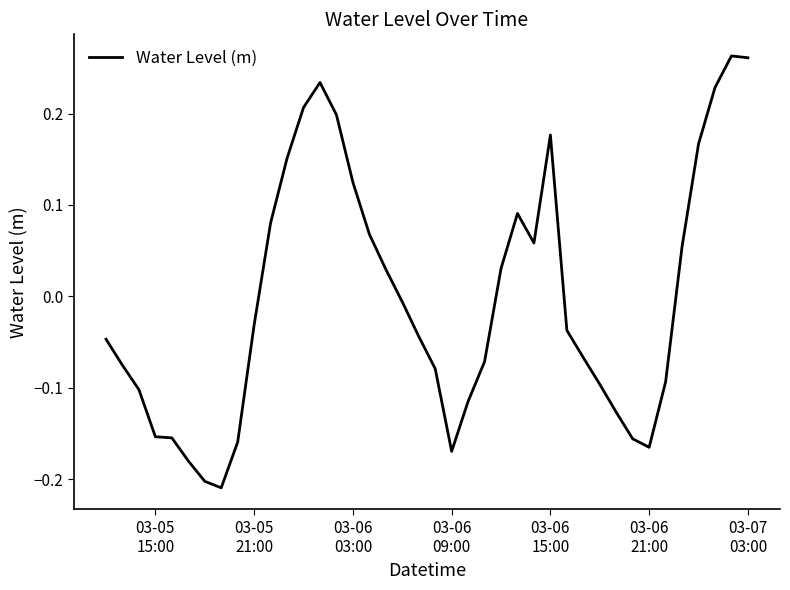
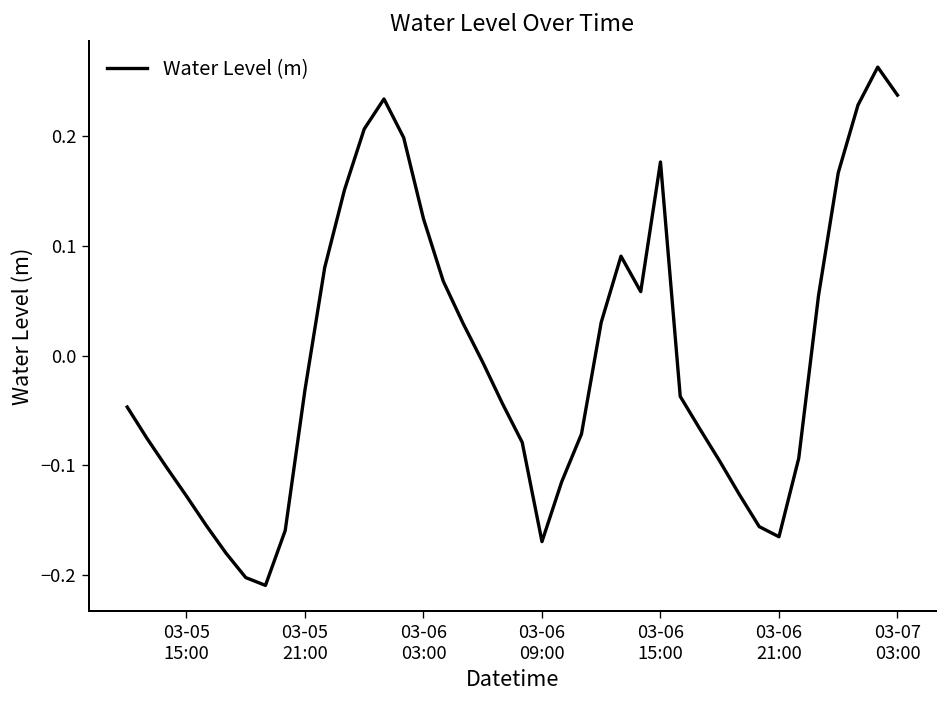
03-05 15:00: -0.15 -> -0.13
03-07 03:00: 0.26 -> 0.24
